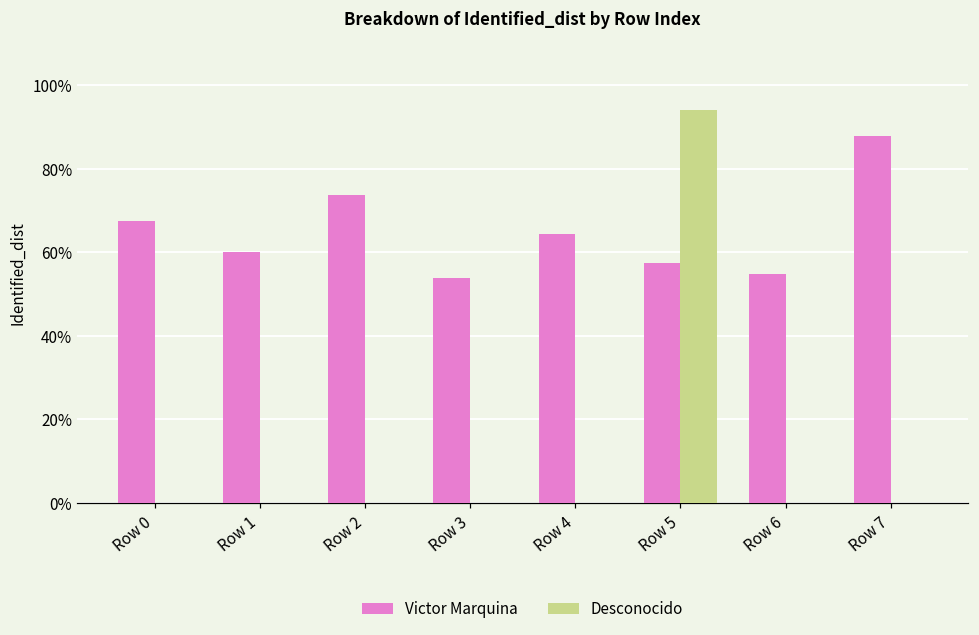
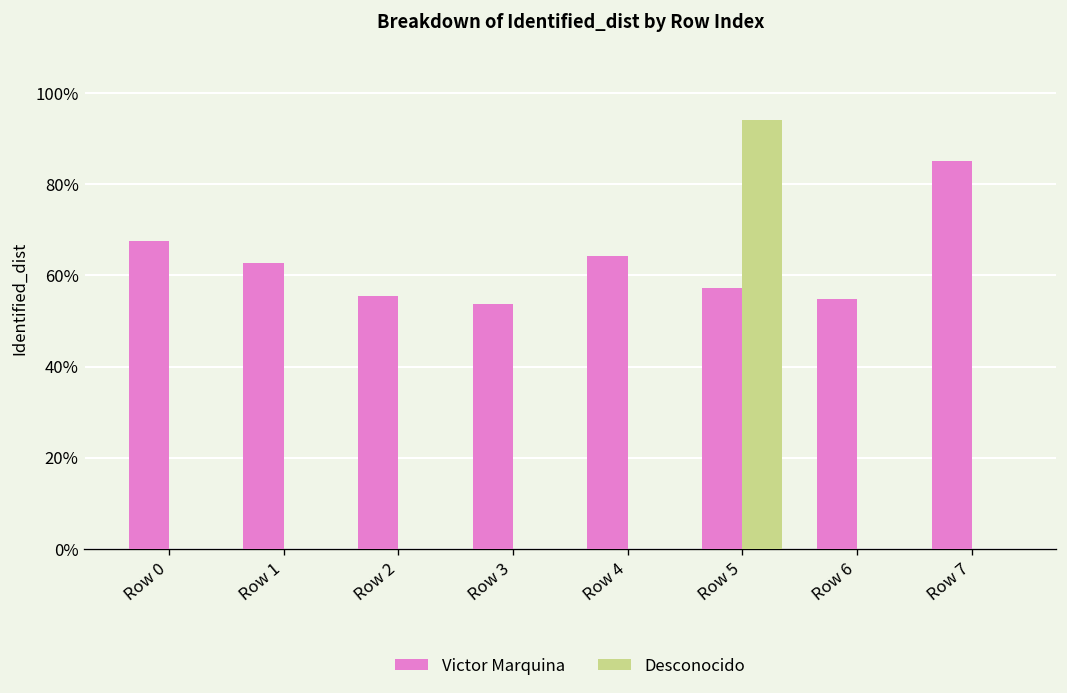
Victor Marquina, Row 1: 60% -> 63%
Victor Marquina, Row 2: 74% -> 55%
Victor Marquina, Row 7: 88% -> 85%
